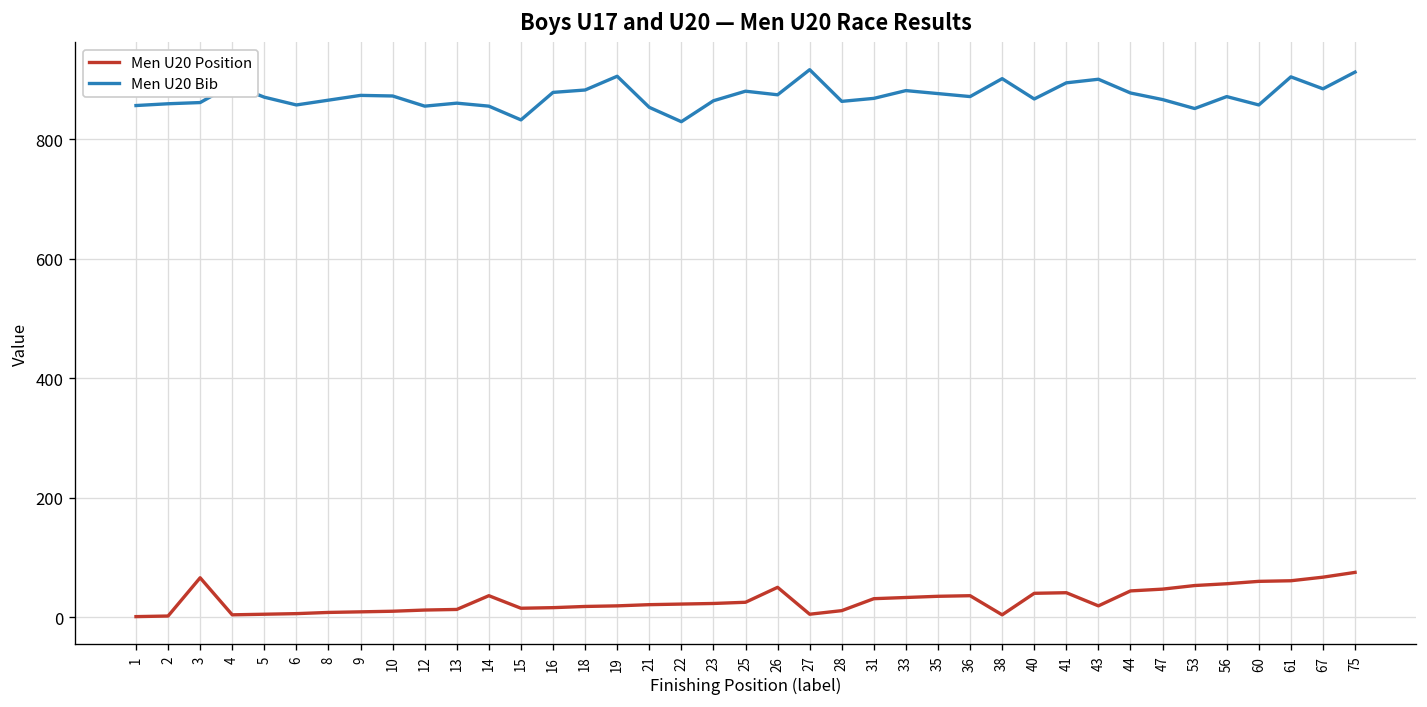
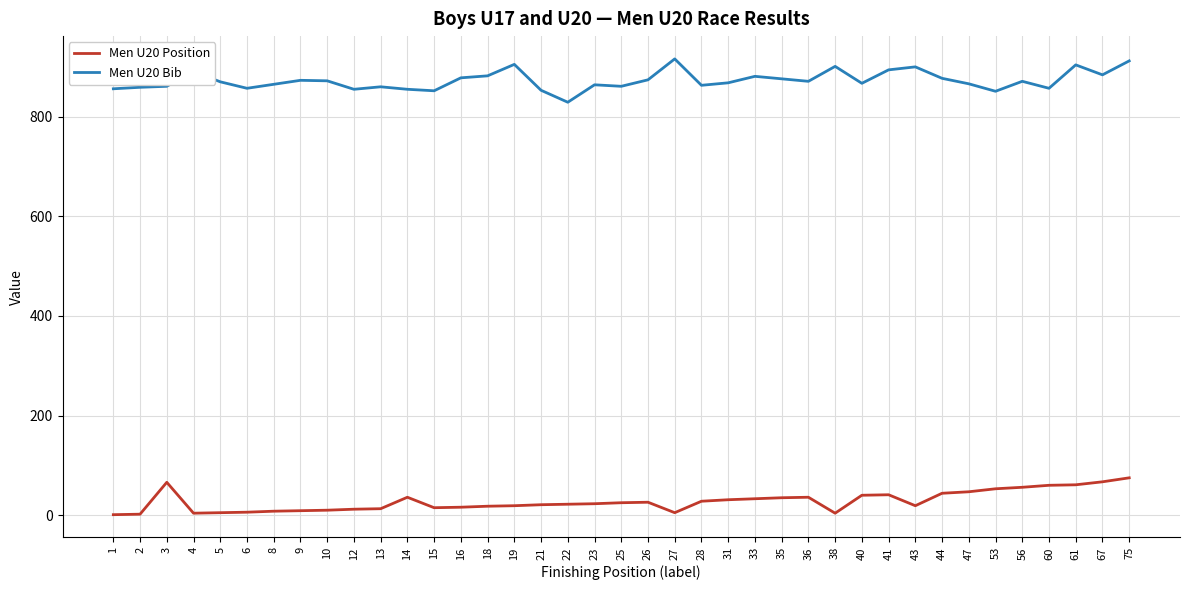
Men U20 Bib, 15: 830 -> 850
Men U20 Bib, 25: 880 -> 860
Men U20 Position, 26: 50 -> 30
Men U20 Position, 28: 10 -> 30
